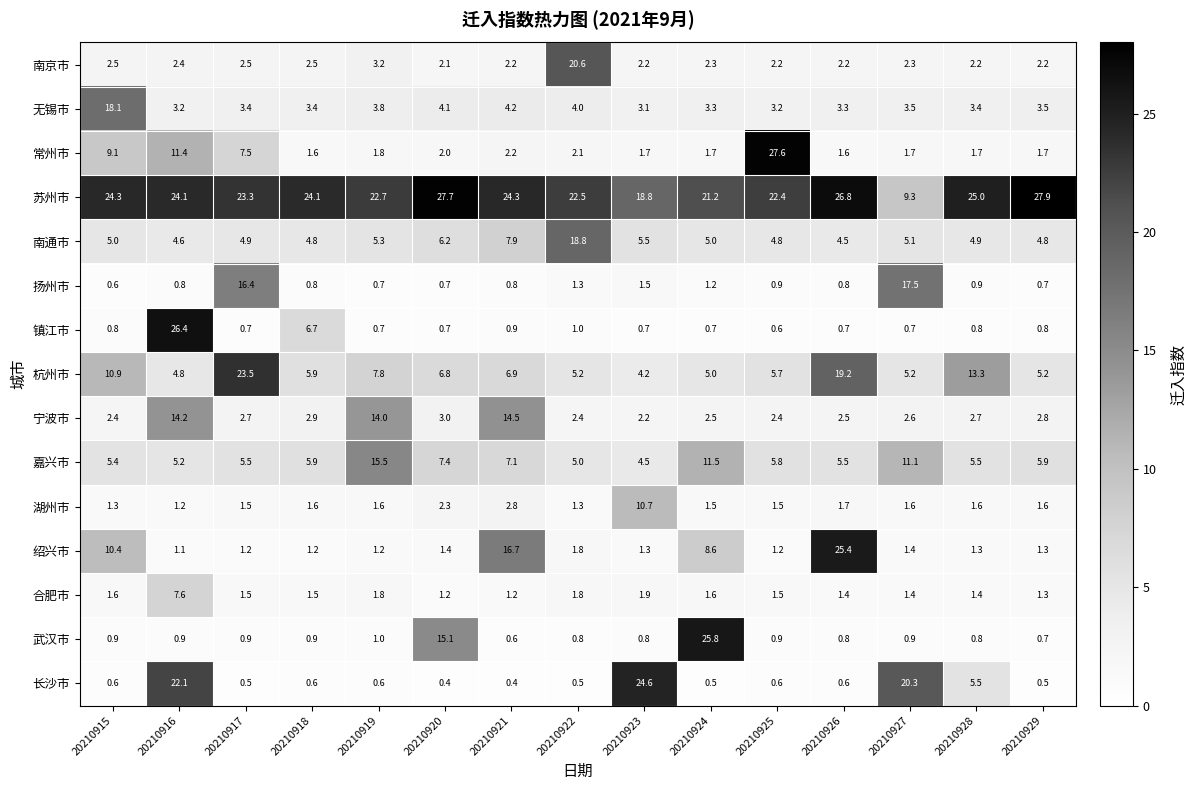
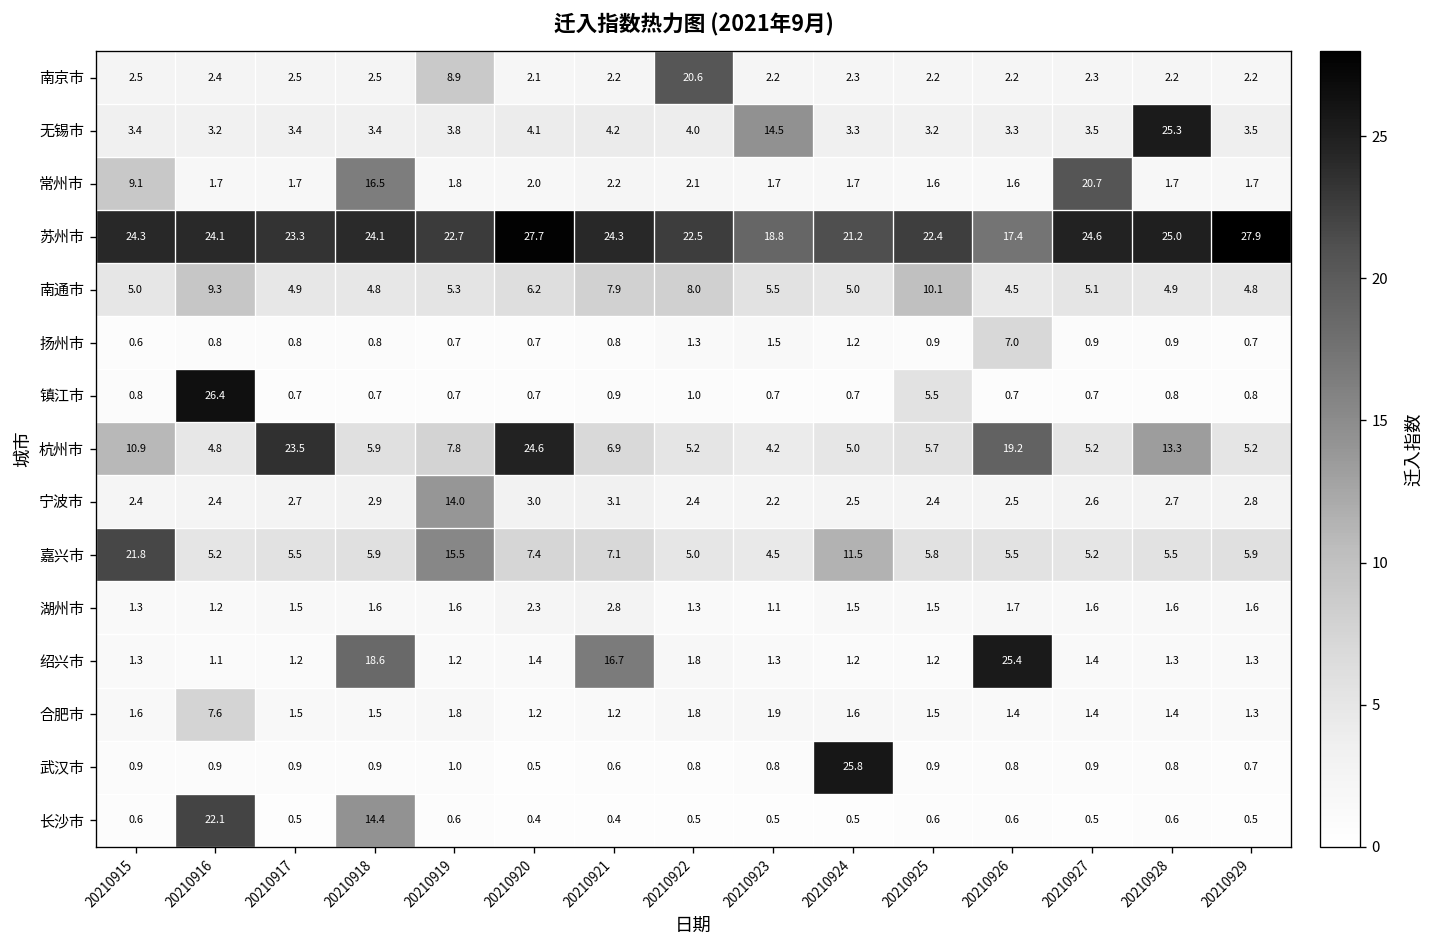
南京市, 20210919: 3.2 -> 8.9
无锡市, 20210915: 18.1 -> 3.4
无锡市, 20210923: 3.1 -> 14.5
无锡市, 20210928: 3.4 -> 25.3
常州市, 20210916: 11.4 -> 1.7
常州市, 20210917: 7.5 -> 1.7
常州市, 20210918: 1.6 -> 16.5
常州市, 20210925: 27.6 -> 1.6
常州市, 20210927: 1.7 -> 20.7
苏州市, 20210926: 26.8 -> 17.4
苏州市, 20210927: 9.3 -> 24.6
南通市, 20210916: 4.6 -> 9.3
南通市, 20210922: 18.8 -> 8.0
南通市, 20210925: 4.8 -> 10.1
扬州市, 20210917: 16.4 -> 0.8
扬州市, 20210926: 0.8 -> 7.0
扬州市, 20210927: 17.5 -> 0.9
镇江市, 20210918: 6.7 -> 0.7
镇江市, 20210925: 0.6 -> 5.5
杭州市, 20210920: 6.8 -> 24.6
宁波市, 20210916: 14.2 -> 2.4
宁波市, 20210921: 14.5 -> 3.1
嘉兴市, 20210915: 5.4 -> 21.8
嘉兴市, 20210927: 11.1 -> 5.2
湖州市, 20210923: 10.7 -> 1.1
绍兴市, 20210915: 10.4 -> 1.3
绍兴市, 20210918: 1.2 -> 18.6
绍兴市, 20210924: 8.6 -> 1.2
武汉市, 20210920: 15.1 -> 0.5
长沙市, 20210918: 0.6 -> 14.4
长沙市, 20210923: 24.6 -> 0.5
长沙市, 20210927: 20.3 -> 0.5
长沙市, 20210928: 5.5 -> 0.6
